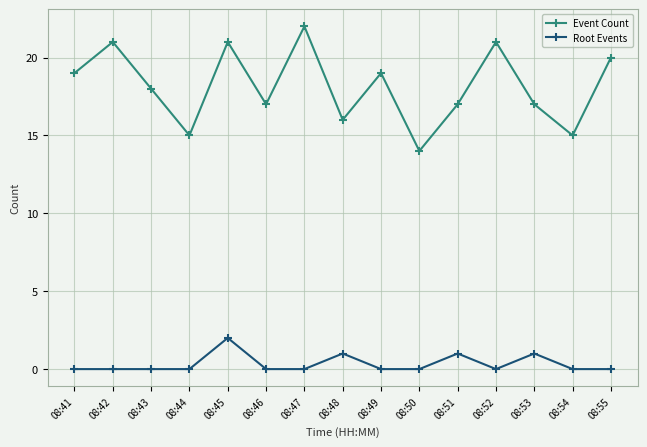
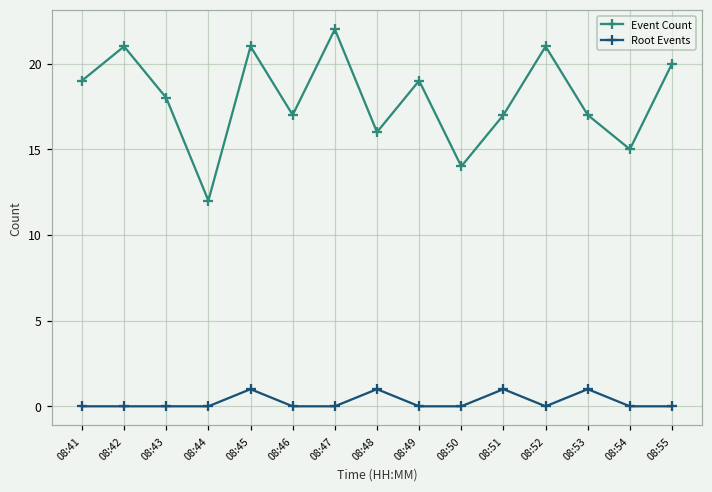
Event Count, 08:44: 15 -> 12
Root Events, 08:45: 2 -> 1
